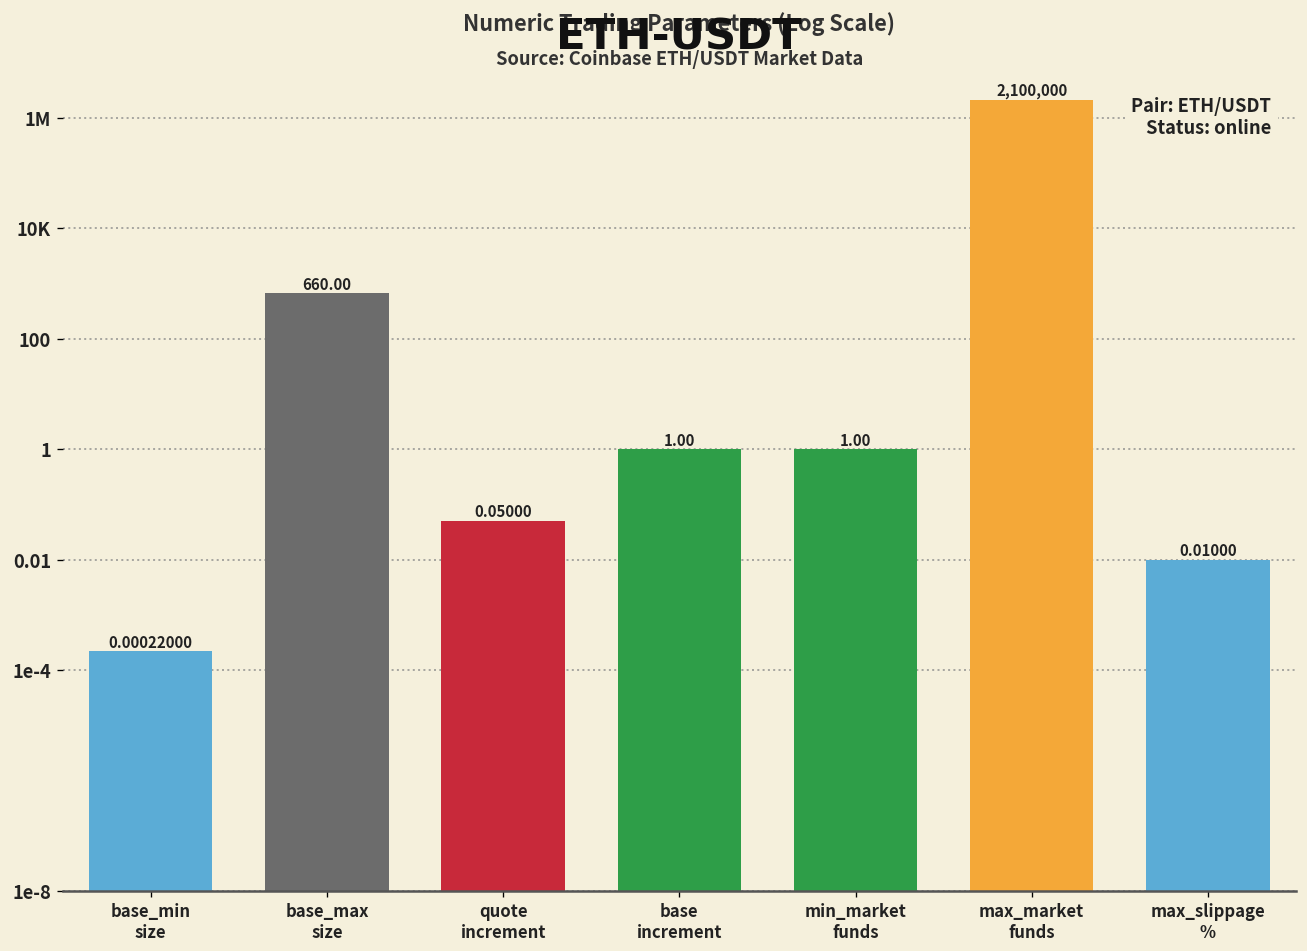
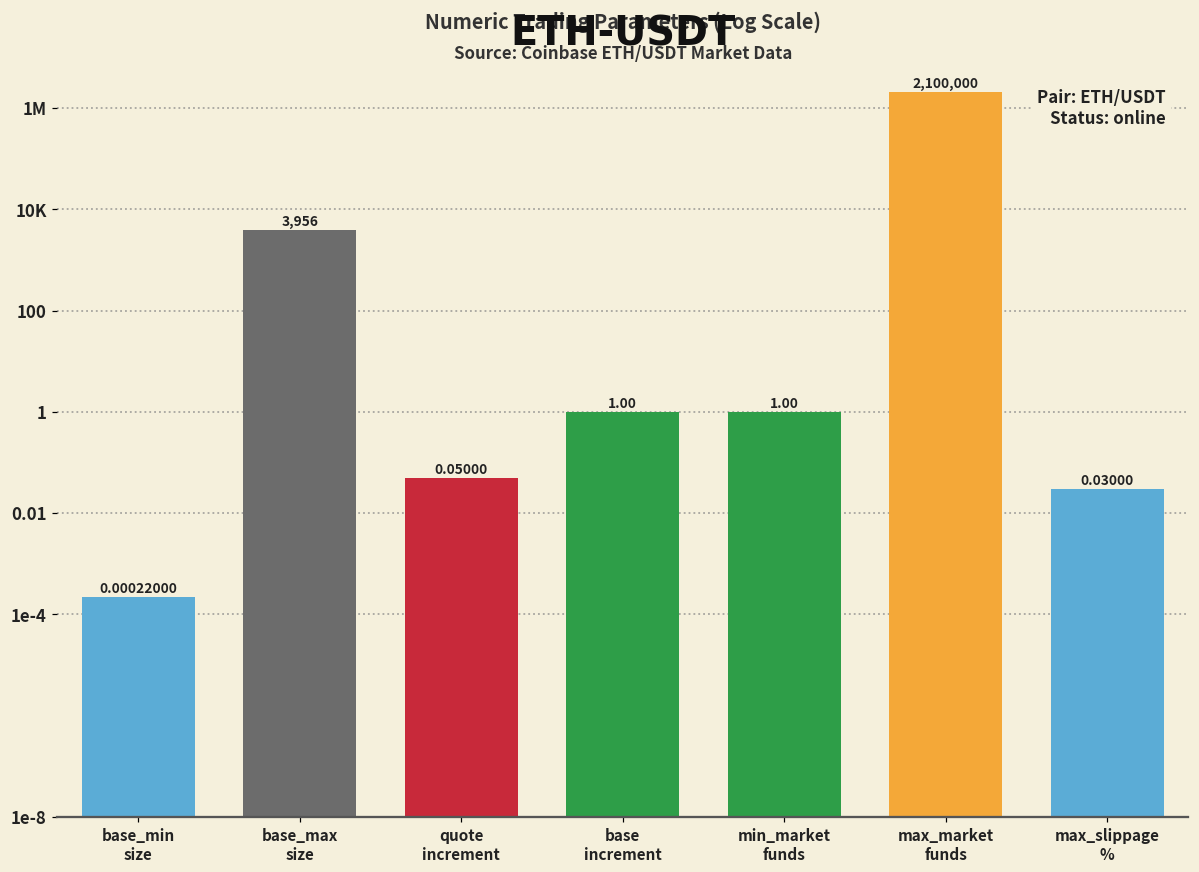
base_max size: 660.00 -> 3,956
max_slippage %: 0.01000 -> 0.03000
